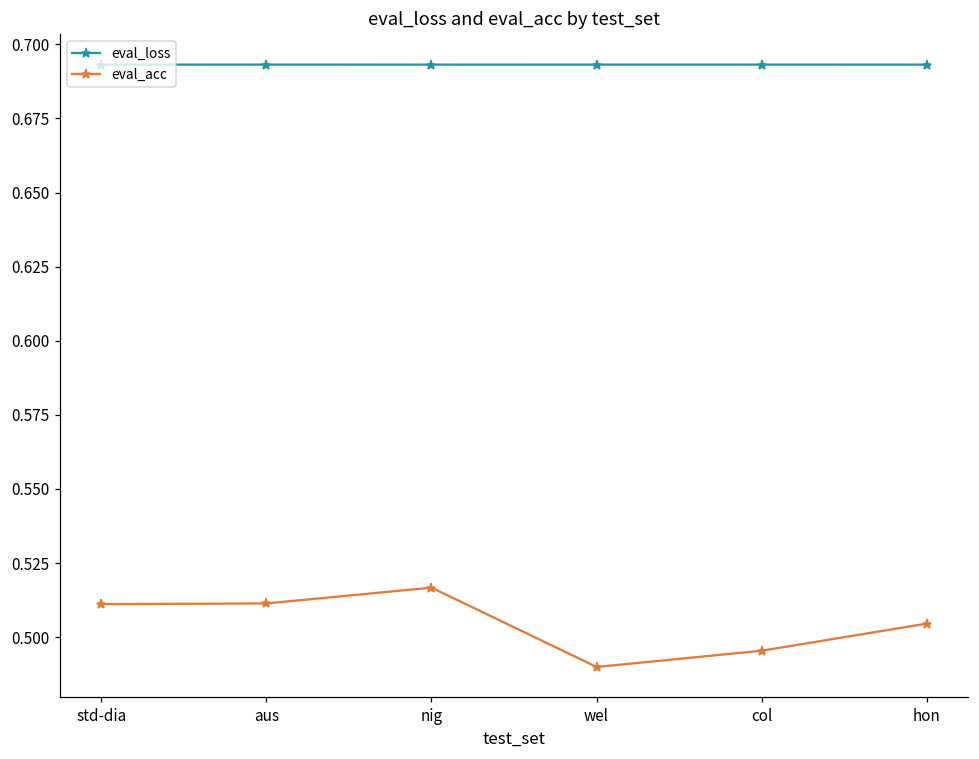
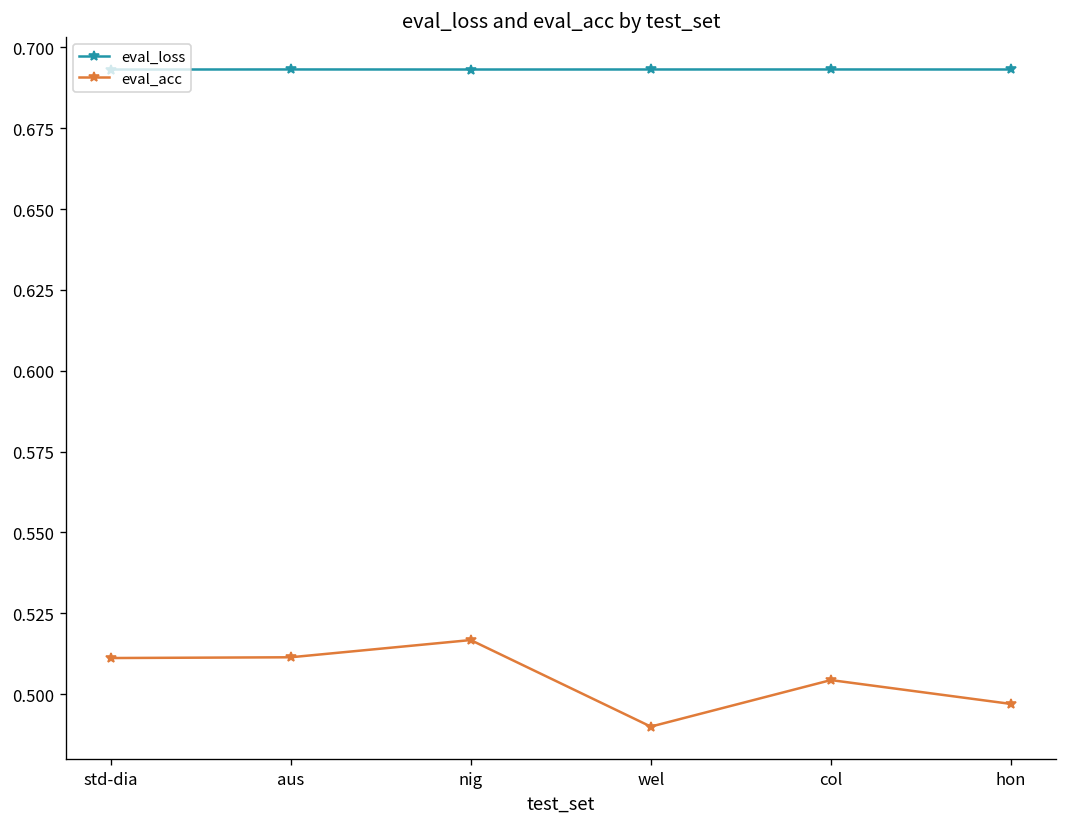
eval_acc, col: 0.495 -> 0.504
eval_acc, hon: 0.505 -> 0.497
